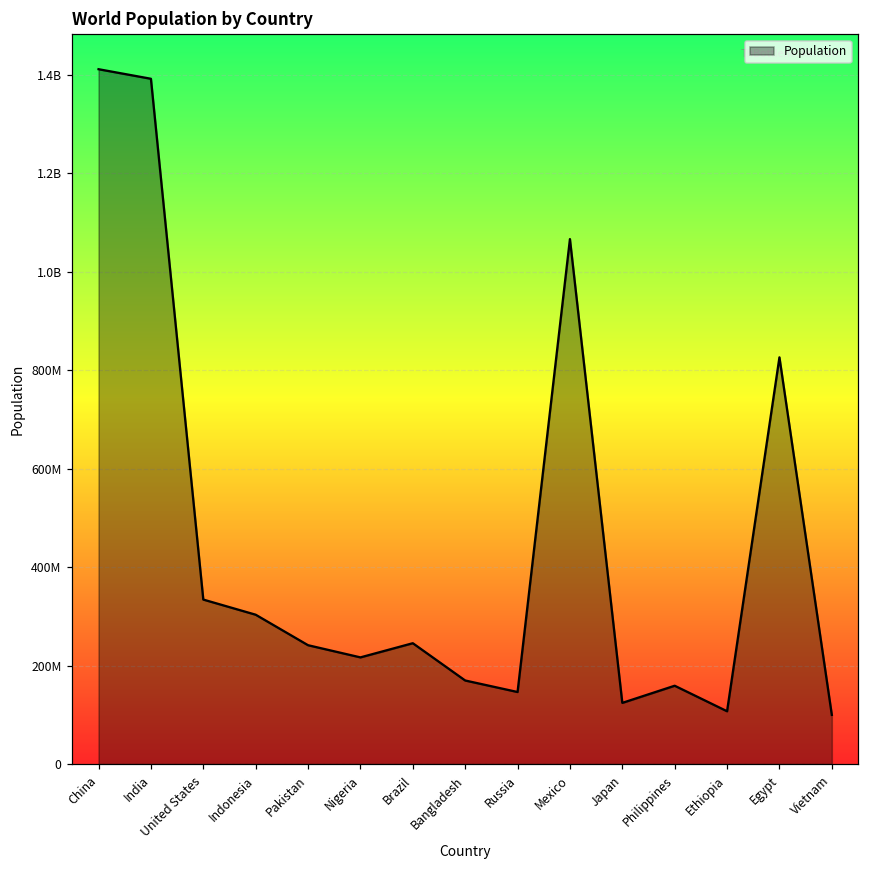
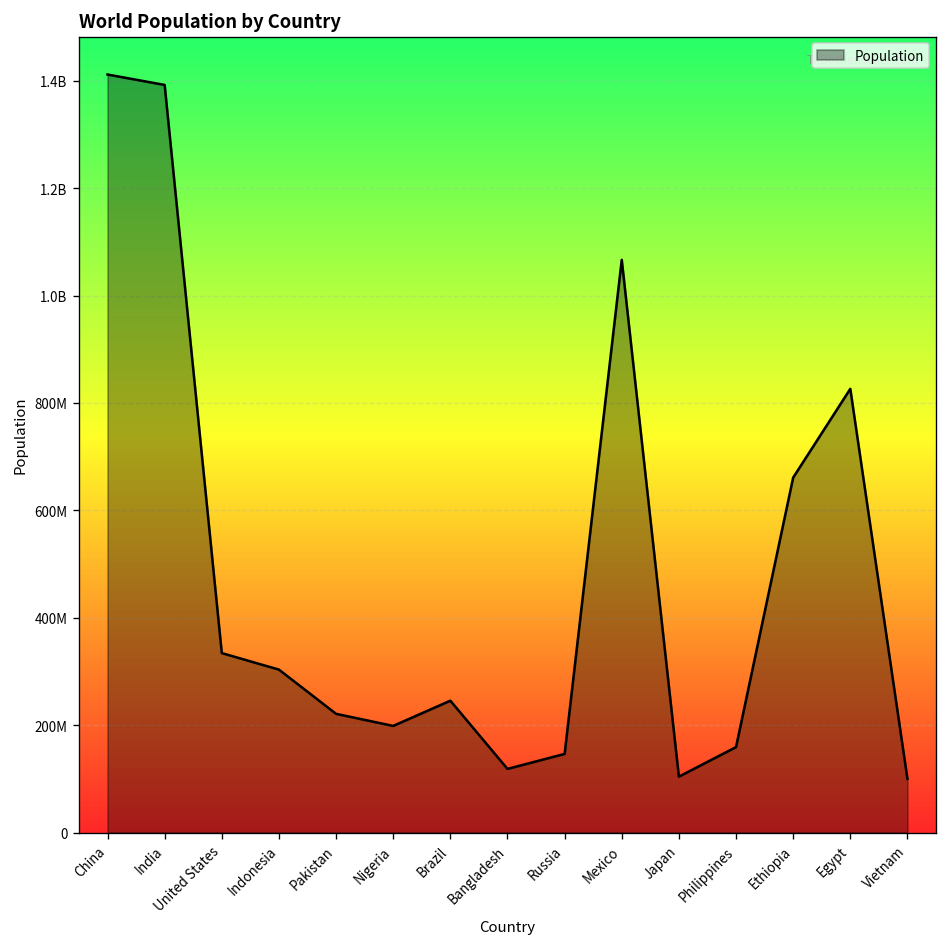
Pakistan: 240000000 -> 220000000
Nigeria: 220000000 -> 200000000
Bangladesh: 170000000 -> 120000000
Japan: 120000000 -> 100000000
Ethiopia: 110000000 -> 660000000
